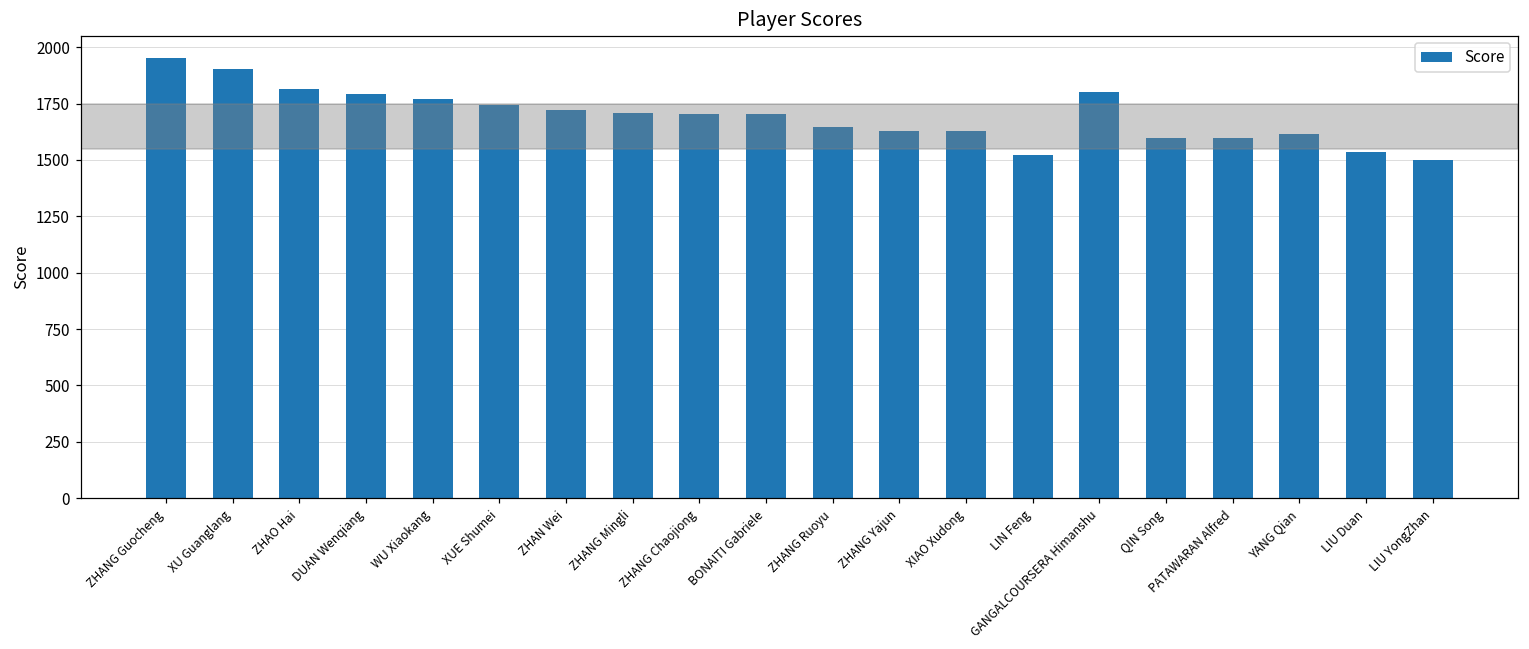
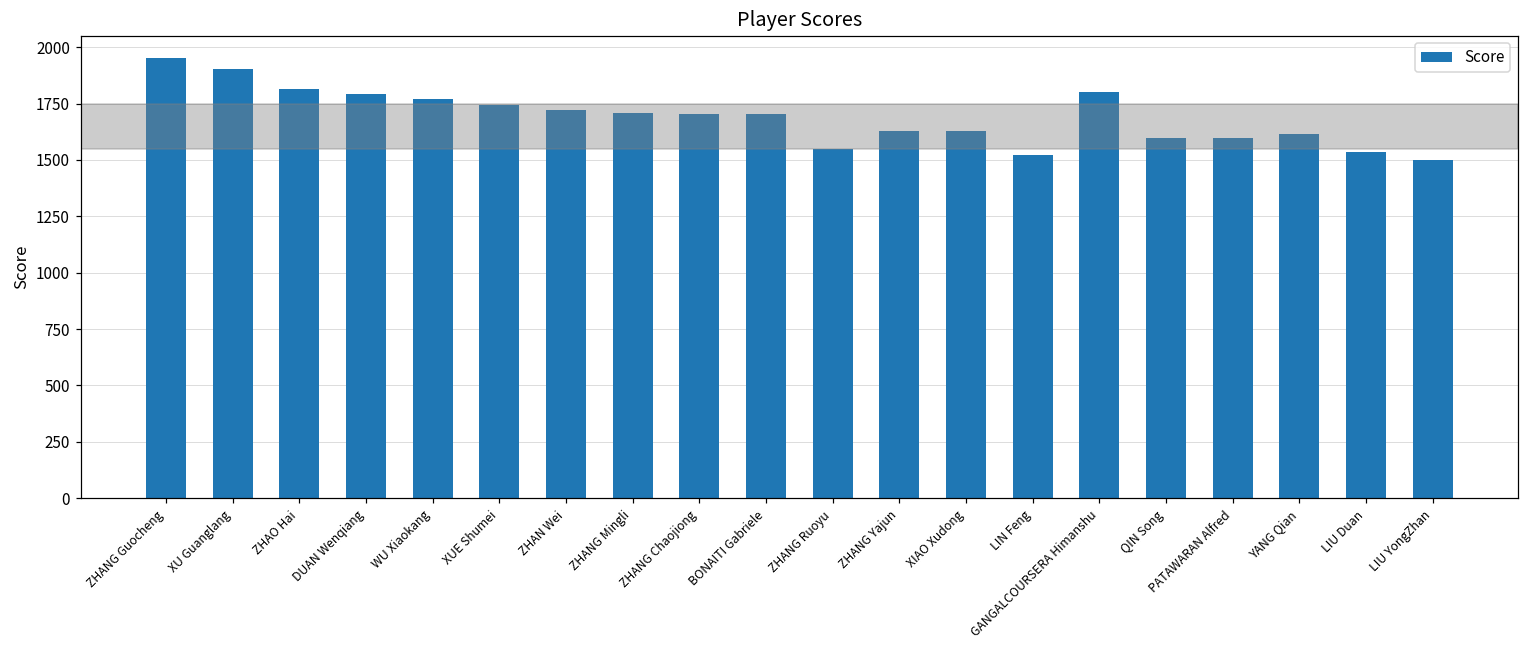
ZHANG Ruoyu: 1640 -> 1550
